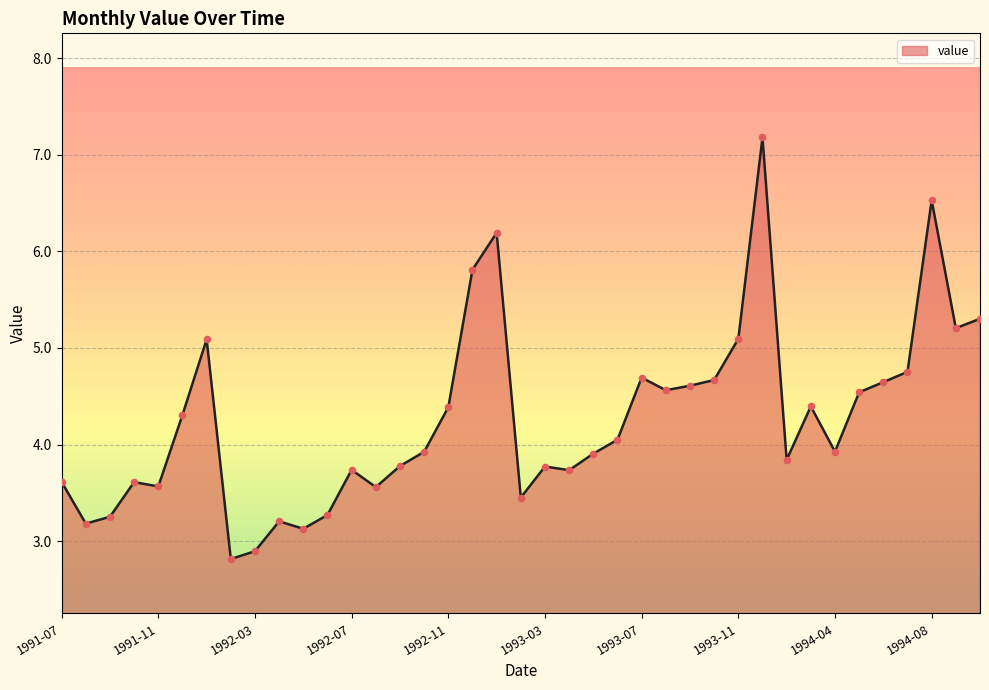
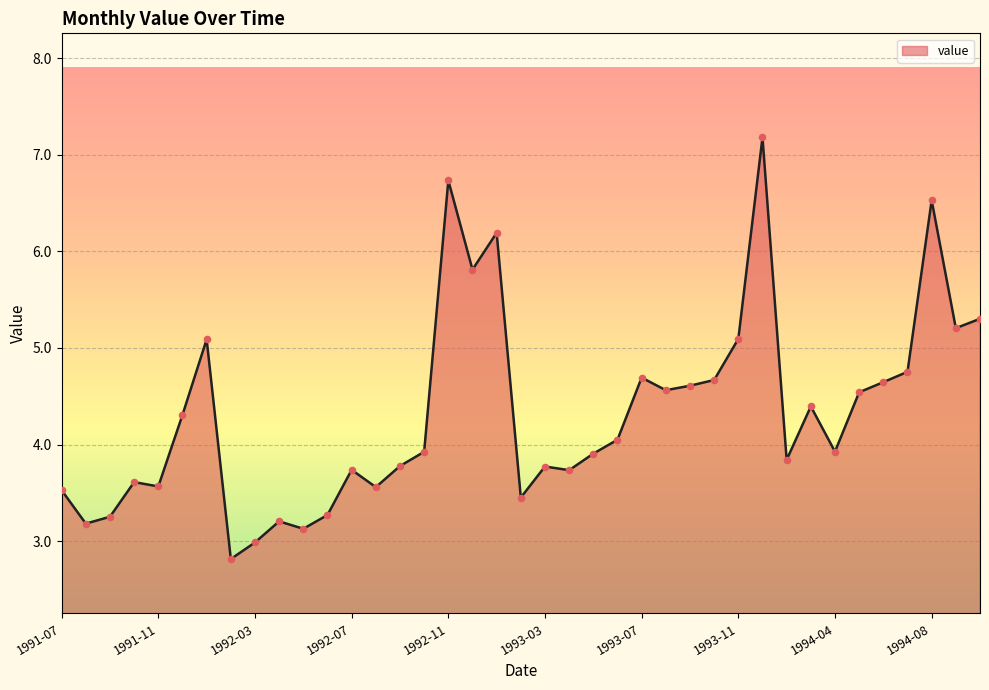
1991-07: 3.6 -> 3.5
1992-03: 2.9 -> 3.0
1992-11: 4.4 -> 6.7
